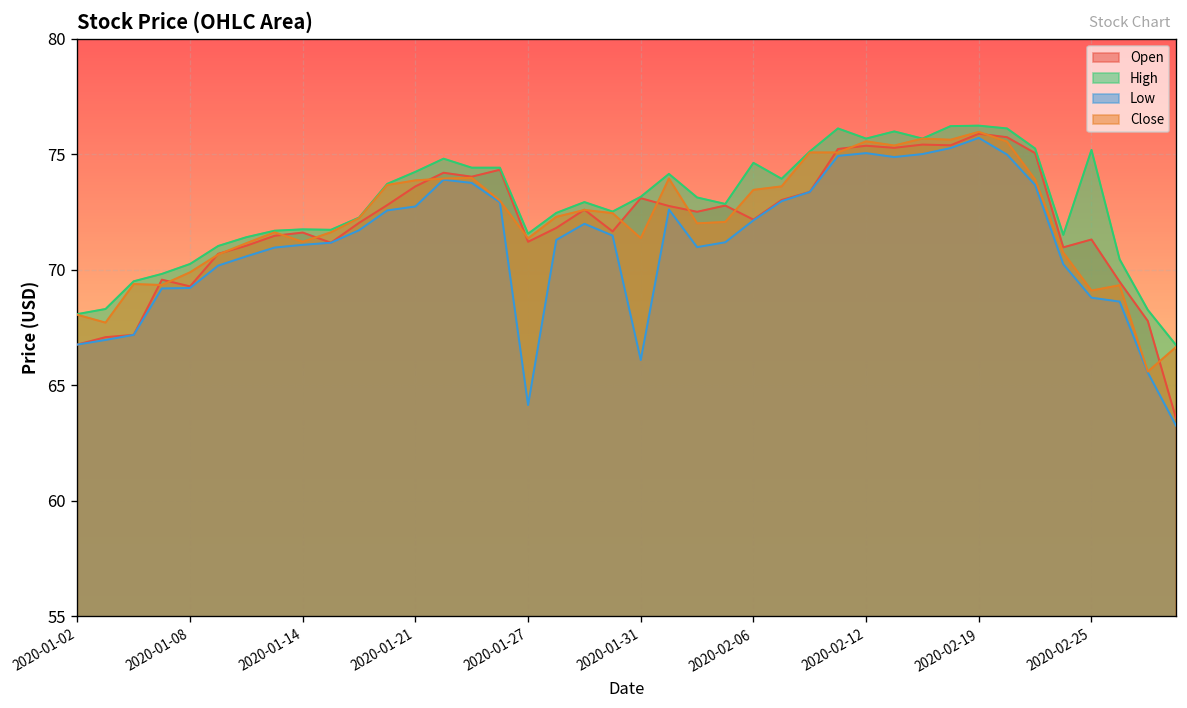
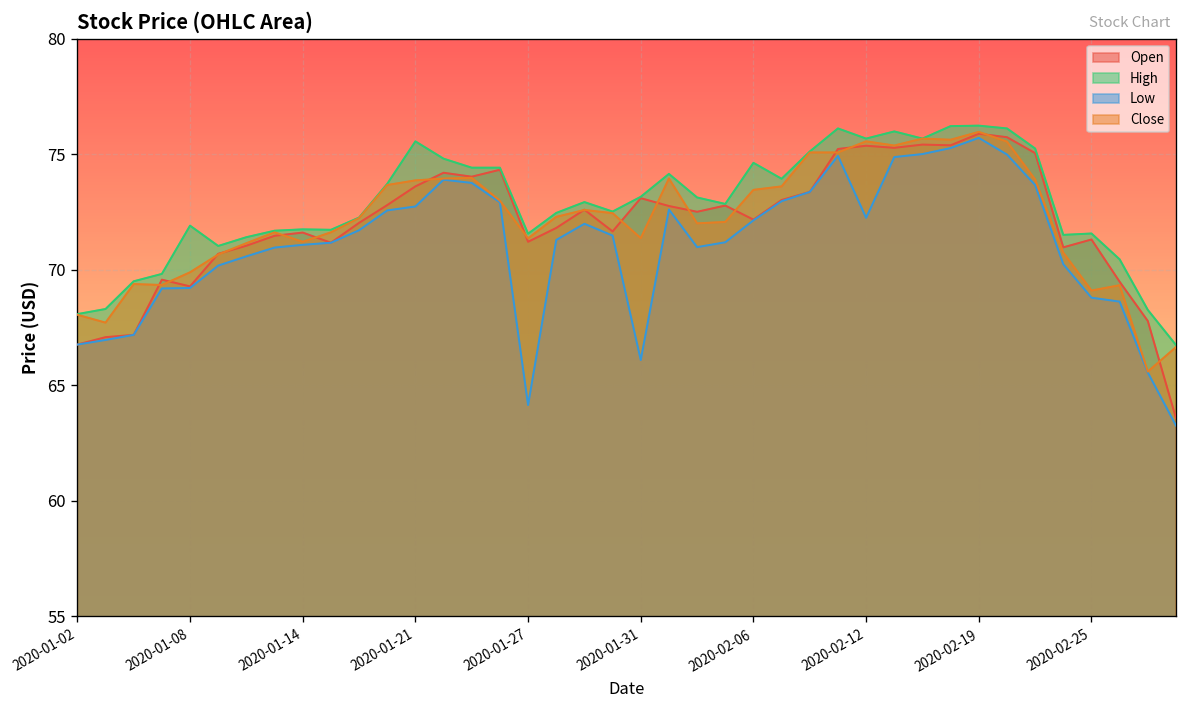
High, 2020-01-08: 70.3 -> 71.9
High, 2020-01-21: 74.2 -> 75.6
Low, 2020-02-12: 75.1 -> 72.3
High, 2020-02-25: 75.2 -> 71.6
